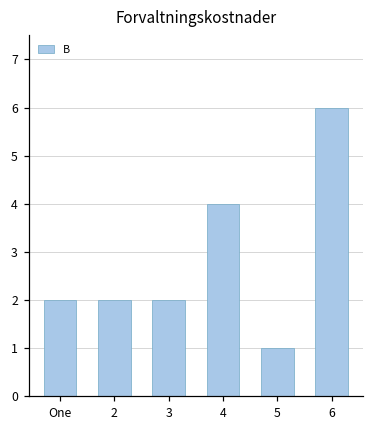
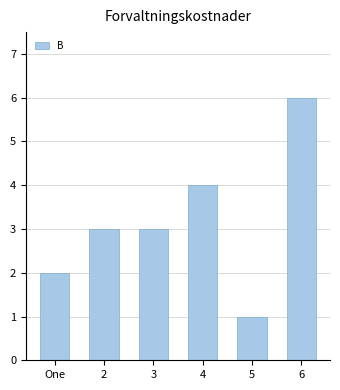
2: 2 -> 3
3: 2 -> 3
